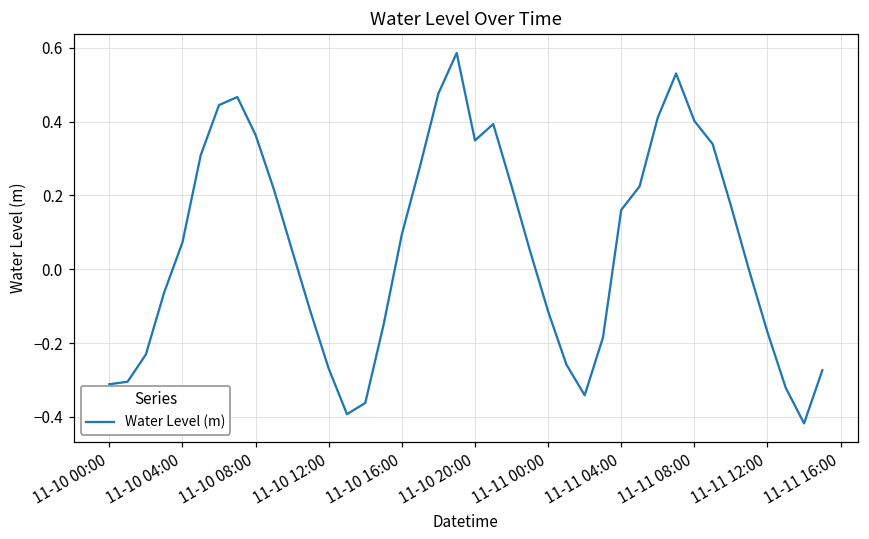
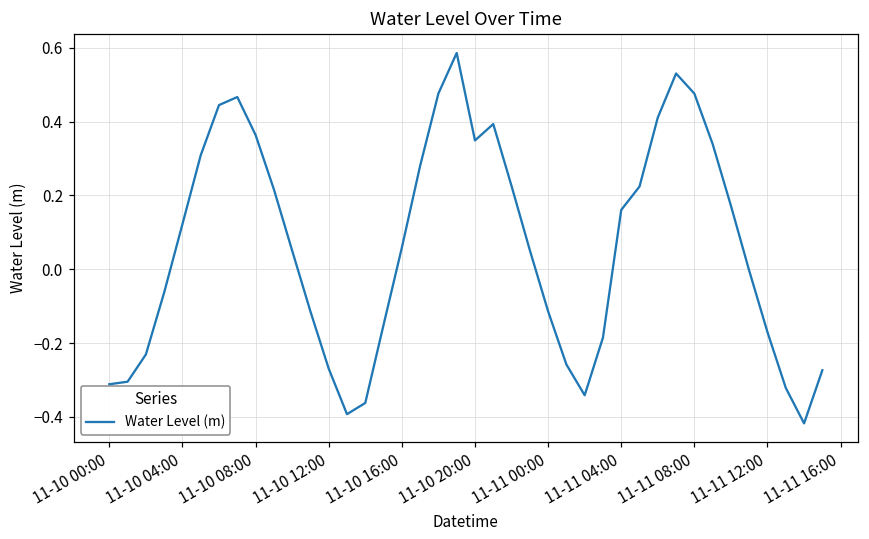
11-10 04:00: 0.07 -> 0.12
11-10 16:00: 0.09 -> 0.06
11-11 08:00: 0.40 -> 0.48
